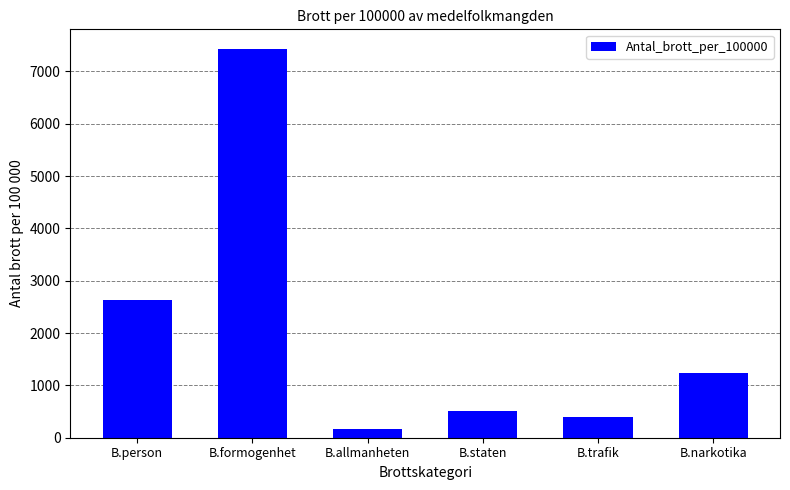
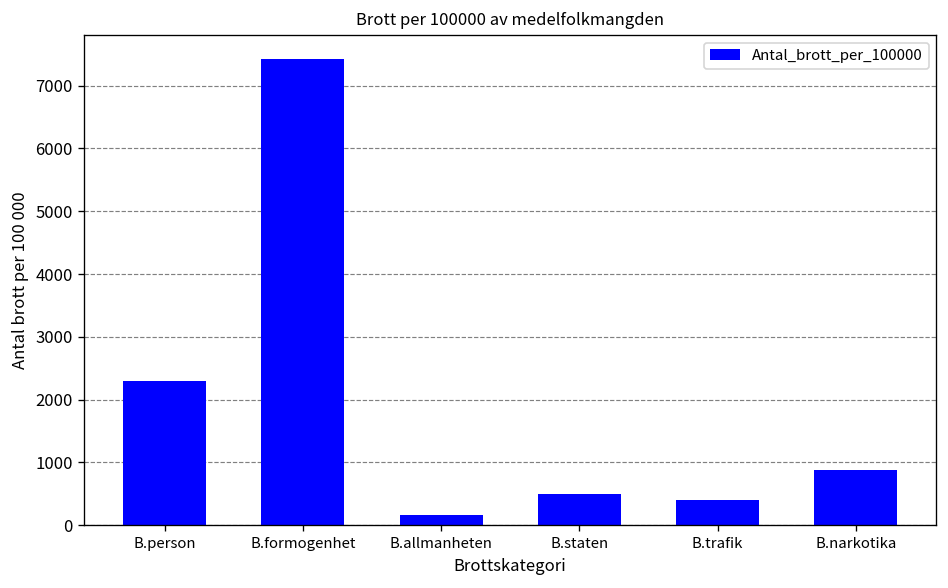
B.person: 2600 -> 2300
B.narkotika: 1200 -> 900
